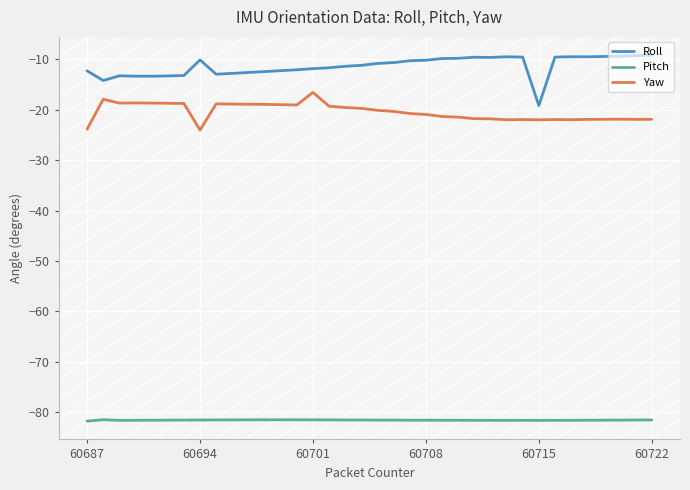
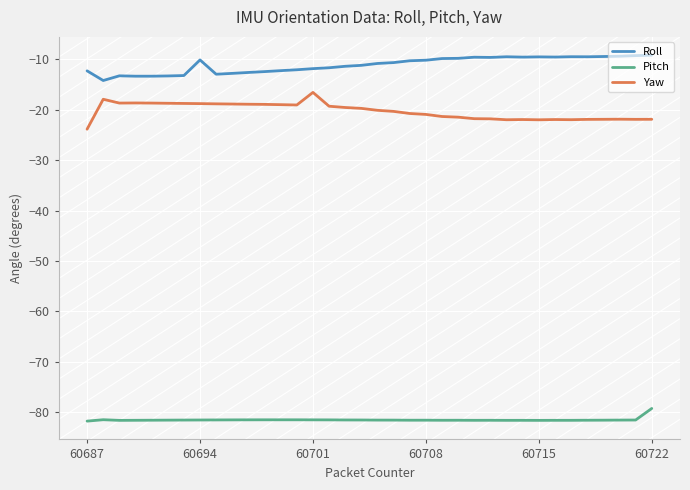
Yaw, 60694: -24 -> -19
Roll, 60715: -19 -> -10
Pitch, 60722: -81 -> -79
